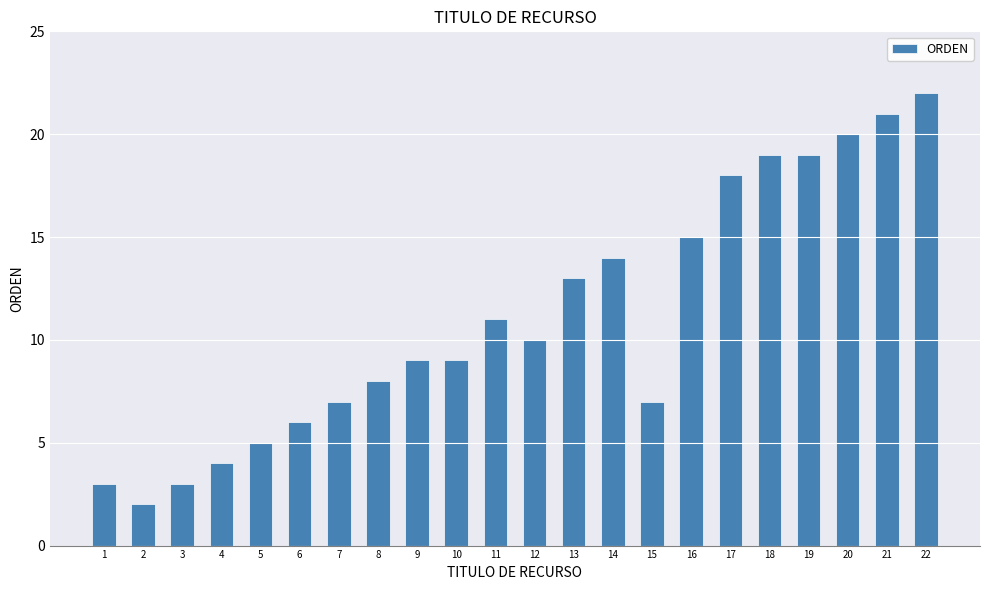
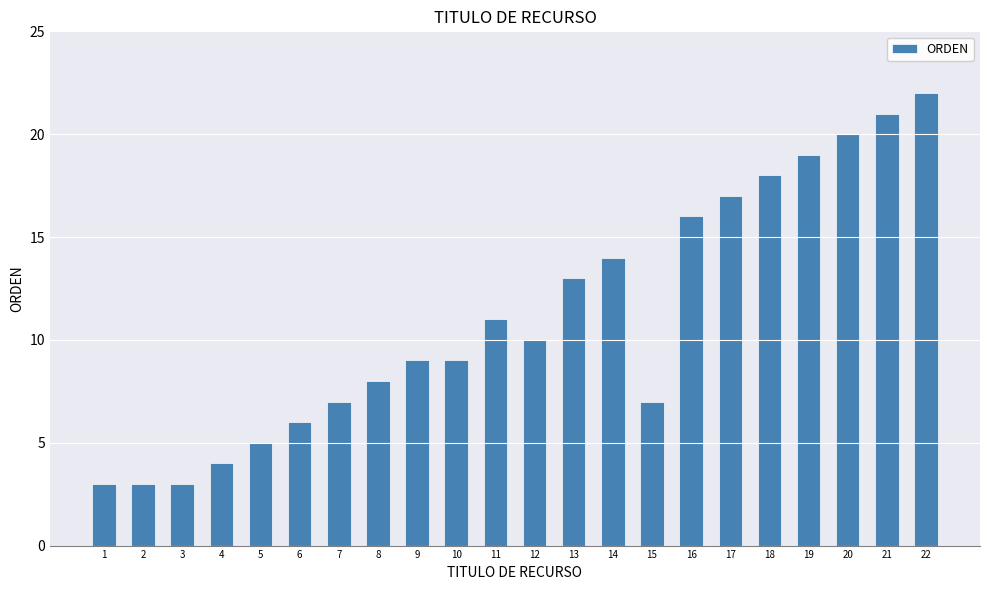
2: 2 -> 3
16: 15 -> 16
17: 18 -> 17
18: 19 -> 18
